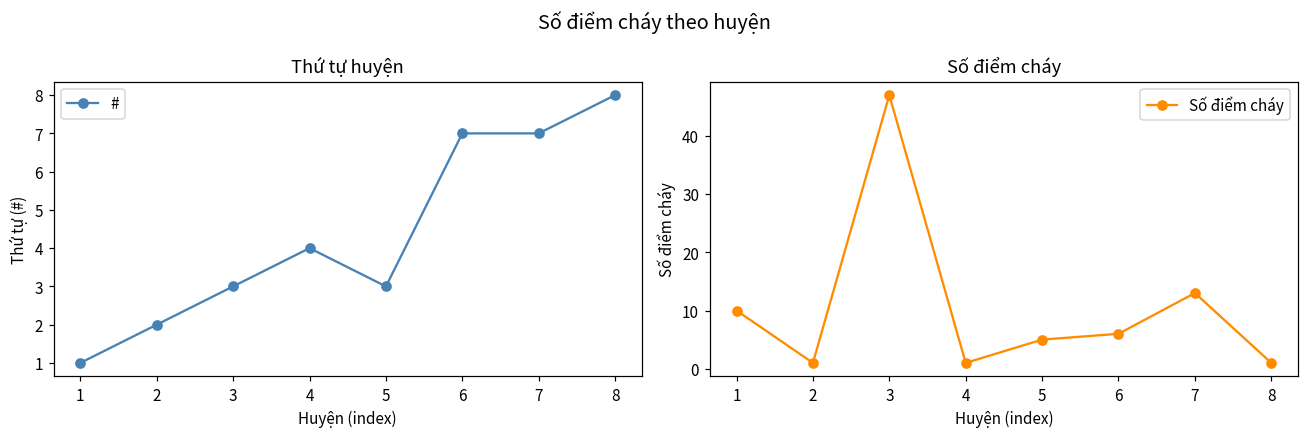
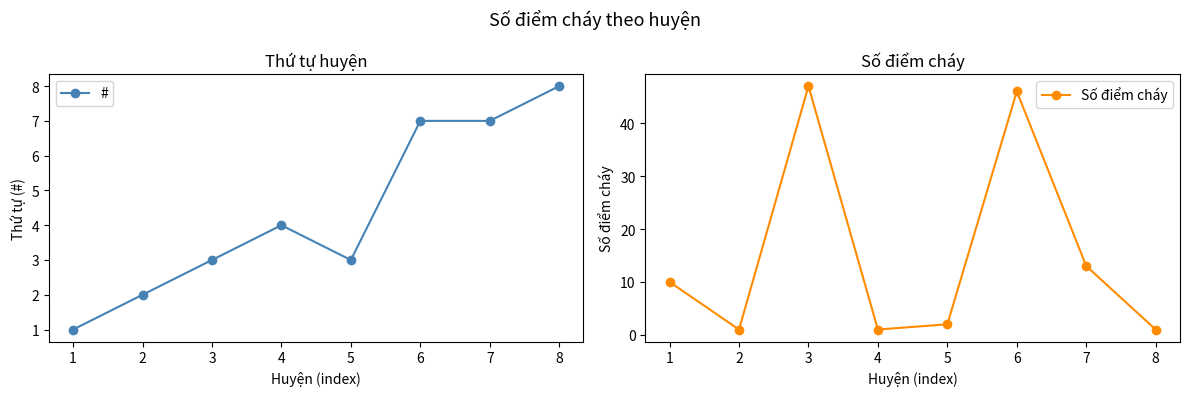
Số điểm cháy, 5: 5 -> 2
Số điểm cháy, 6: 6 -> 46
